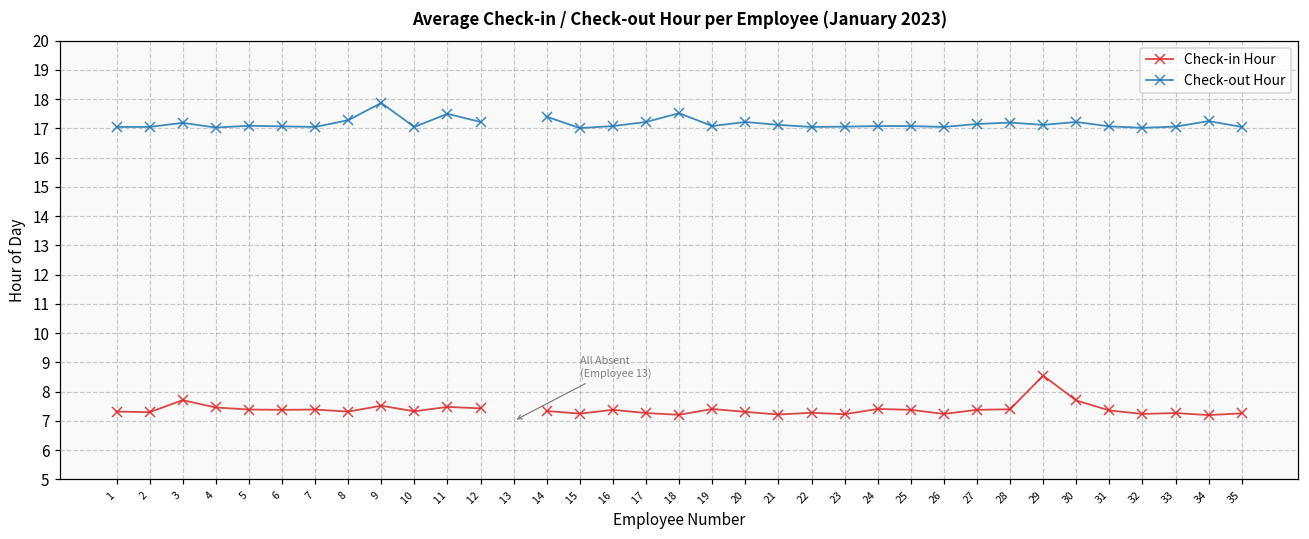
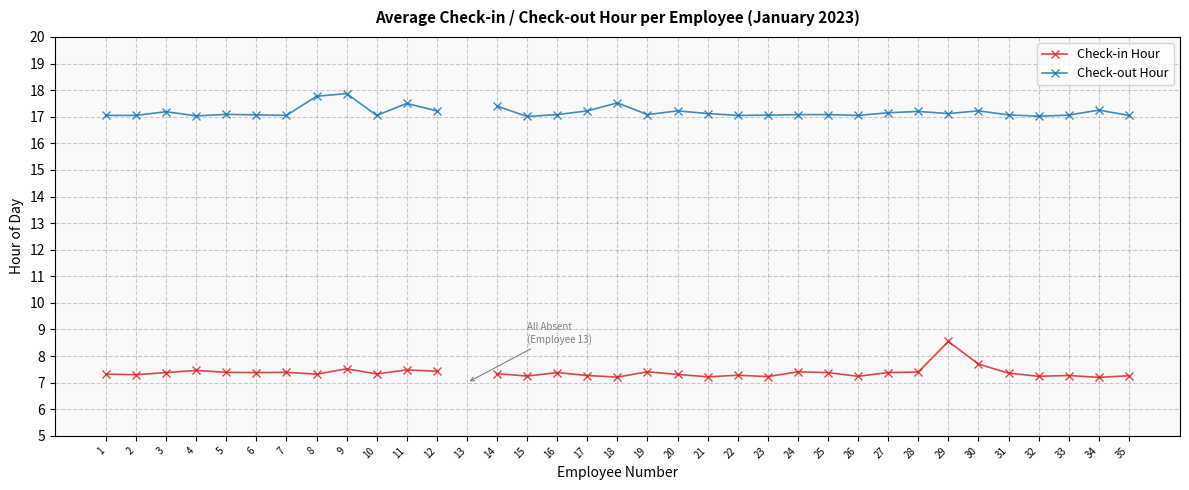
Check-in Hour, 3: 7.7 -> 7.4
Check-out Hour, 8: 17.3 -> 17.8
